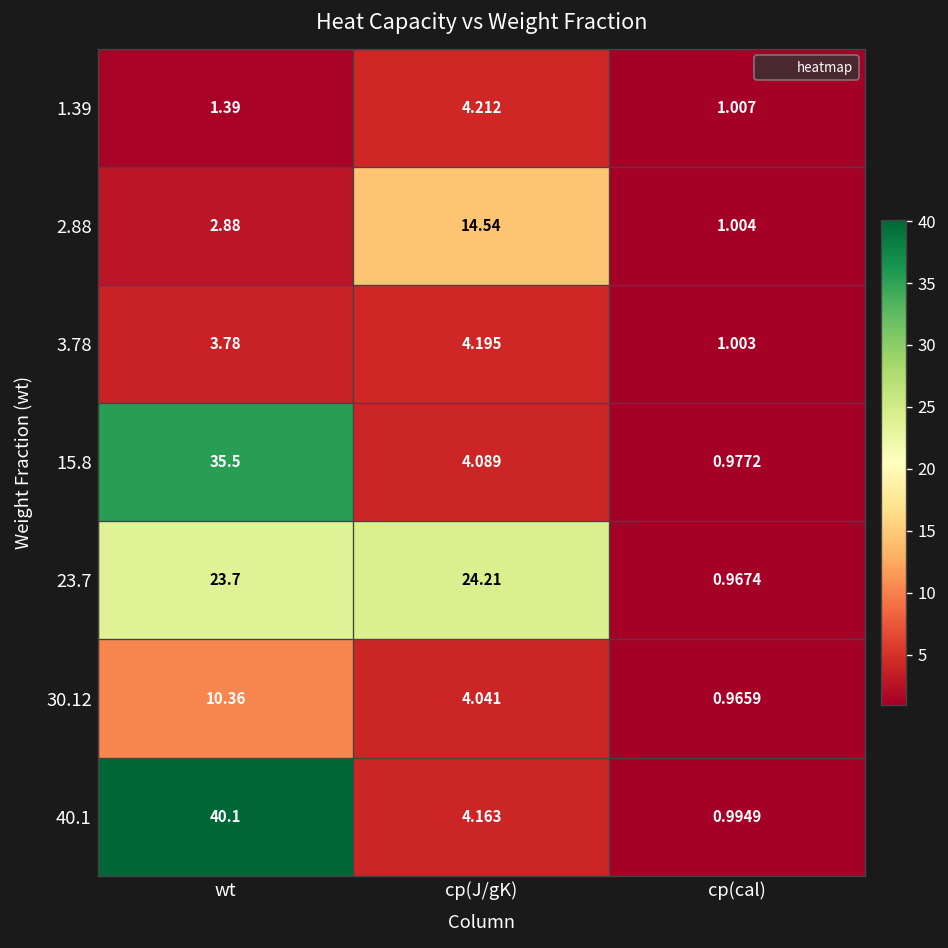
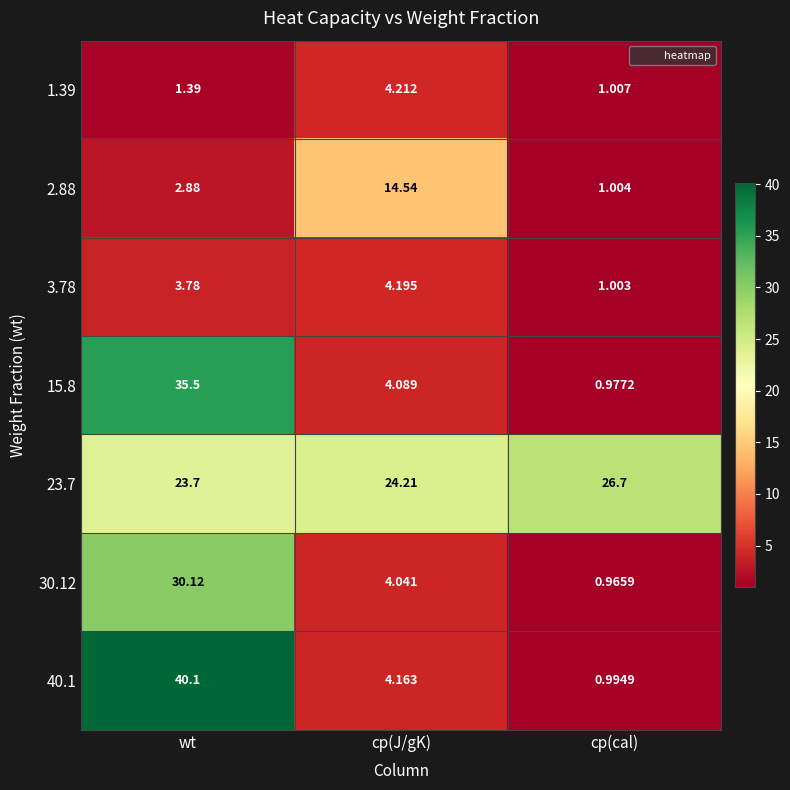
23.7, cp(cal): 0.9674 -> 26.7
30.12, wt: 10.36 -> 30.12
